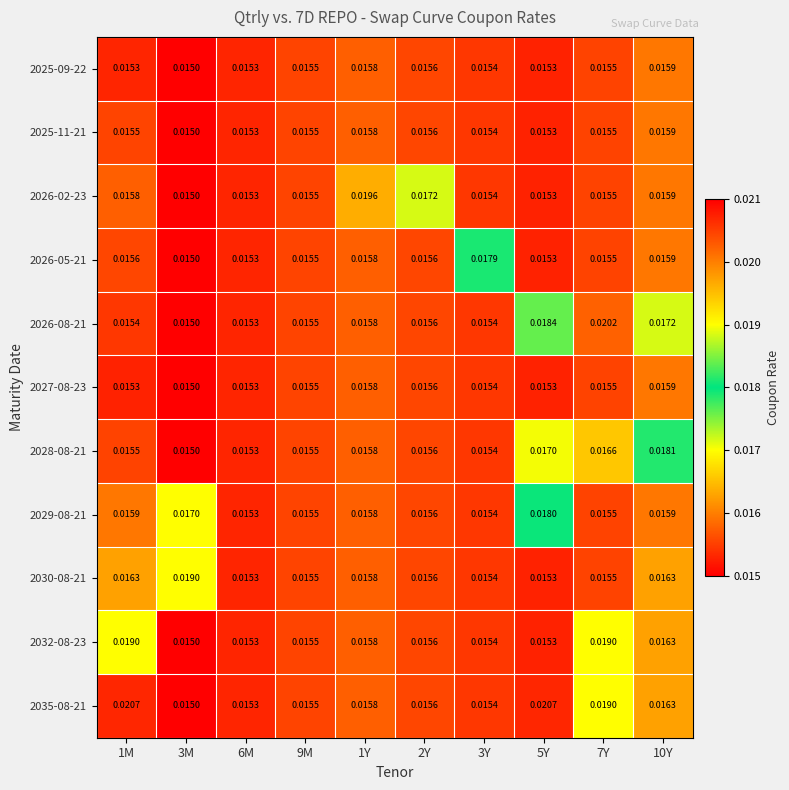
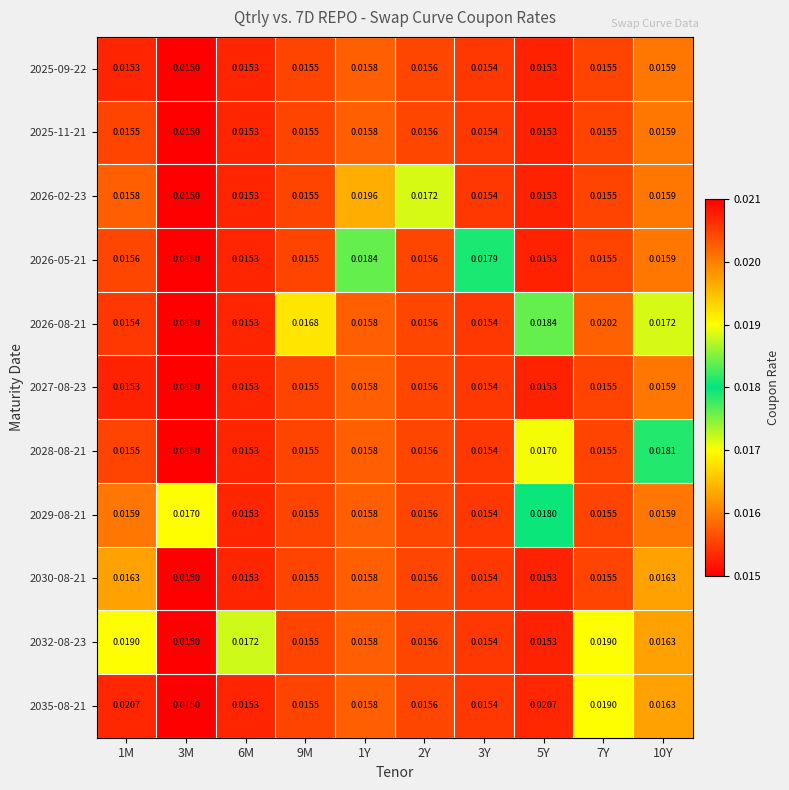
2026-05-21, 1Y: 0.0158 -> 0.0184
2026-08-21, 9M: 0.0155 -> 0.0168
2028-08-21, 7Y: 0.0166 -> 0.0155
2030-08-21, 3M: 0.0190 -> 0.0150
2032-08-23, 6M: 0.0153 -> 0.0172
